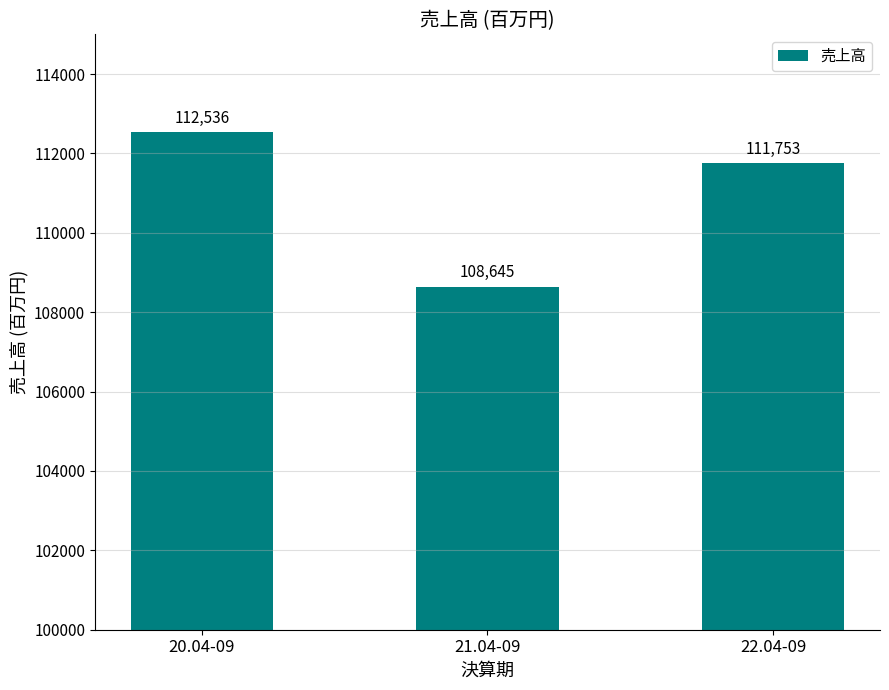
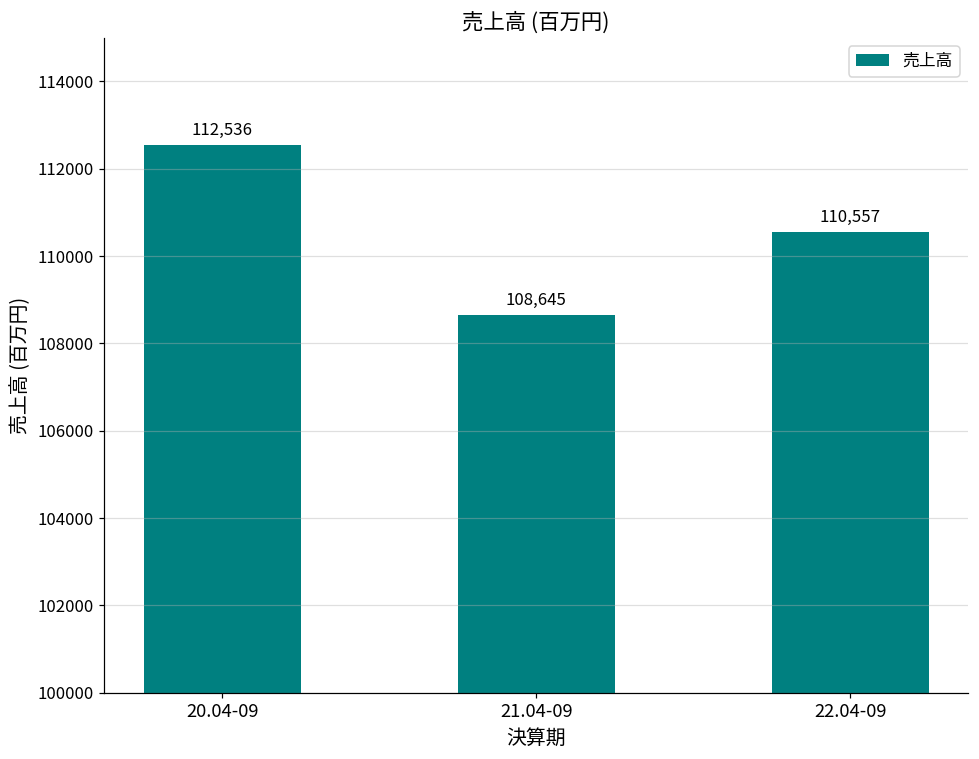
22.04-09: 111,753 -> 110,557
